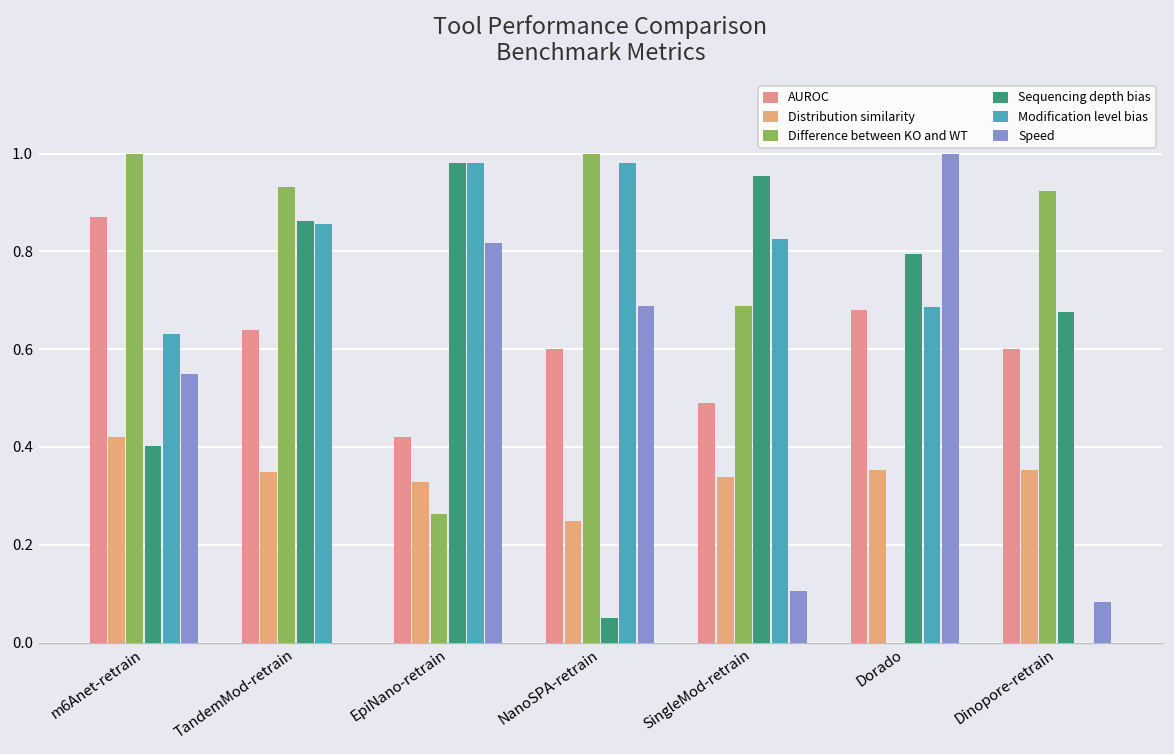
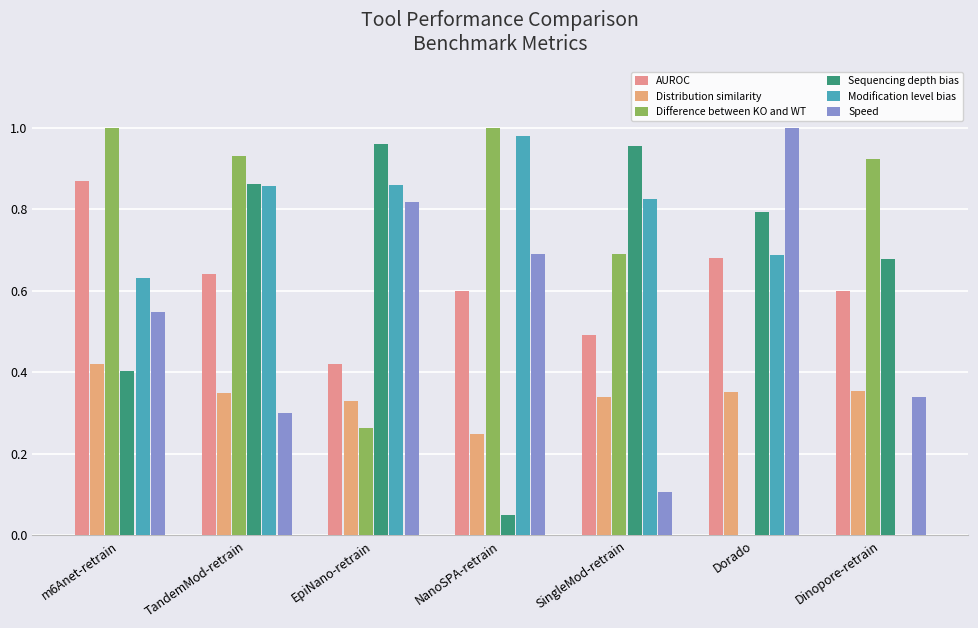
Speed, TandemMod-retrain: 0.0 -> 0.3
Sequencing depth bias, EpiNano-retrain: 0.98 -> 0.96
Modification level bias, EpiNano-retrain: 0.98 -> 0.86
Speed, Dinopore-retrain: 0.08 -> 0.34
